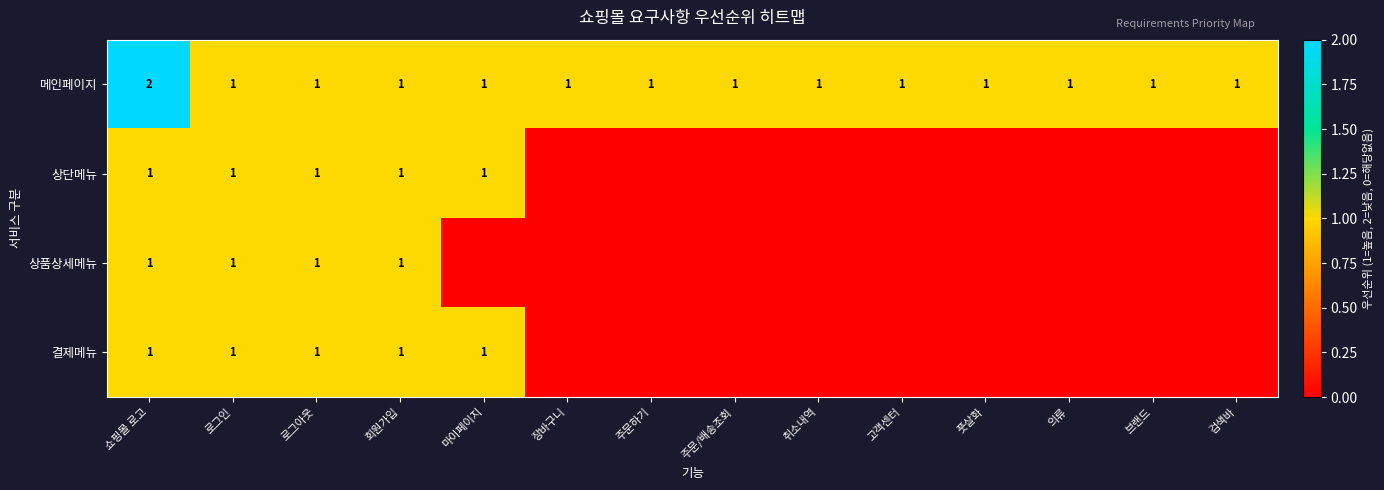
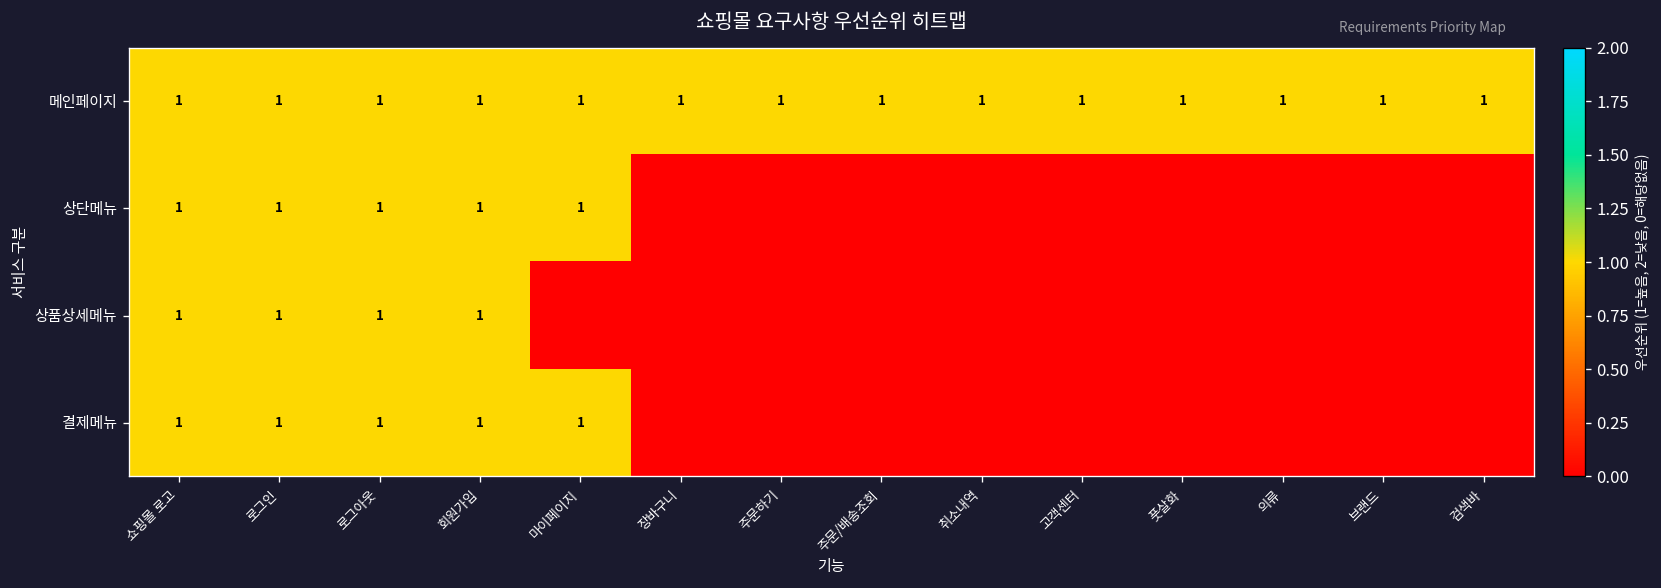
메인페이지, 쇼핑몰 로고: 2 -> 1
